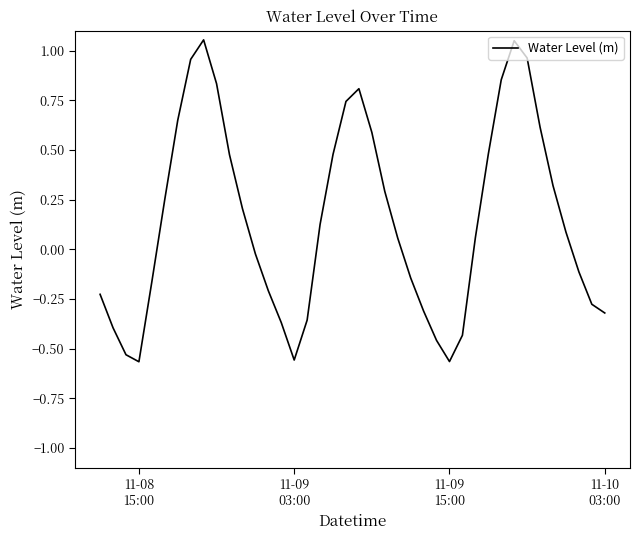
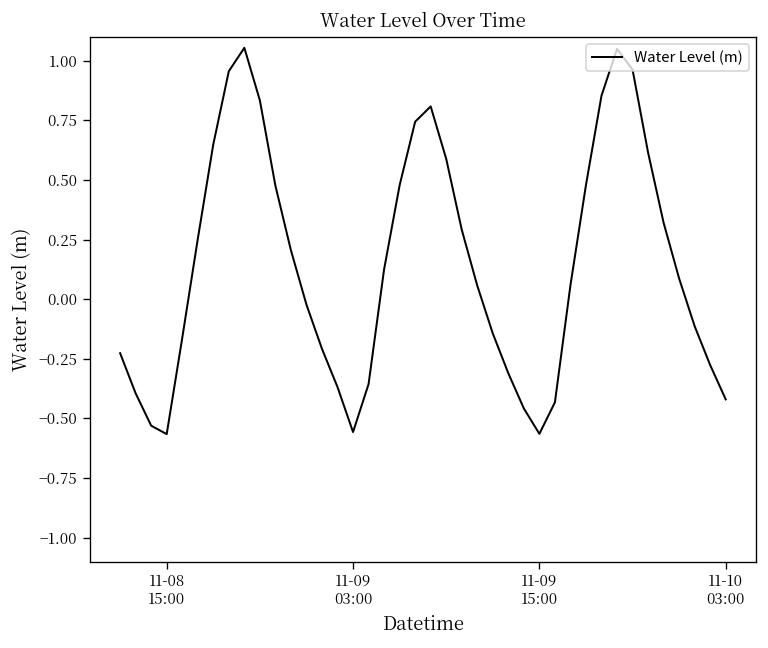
11-10 03:00: -0.32 -> -0.42
